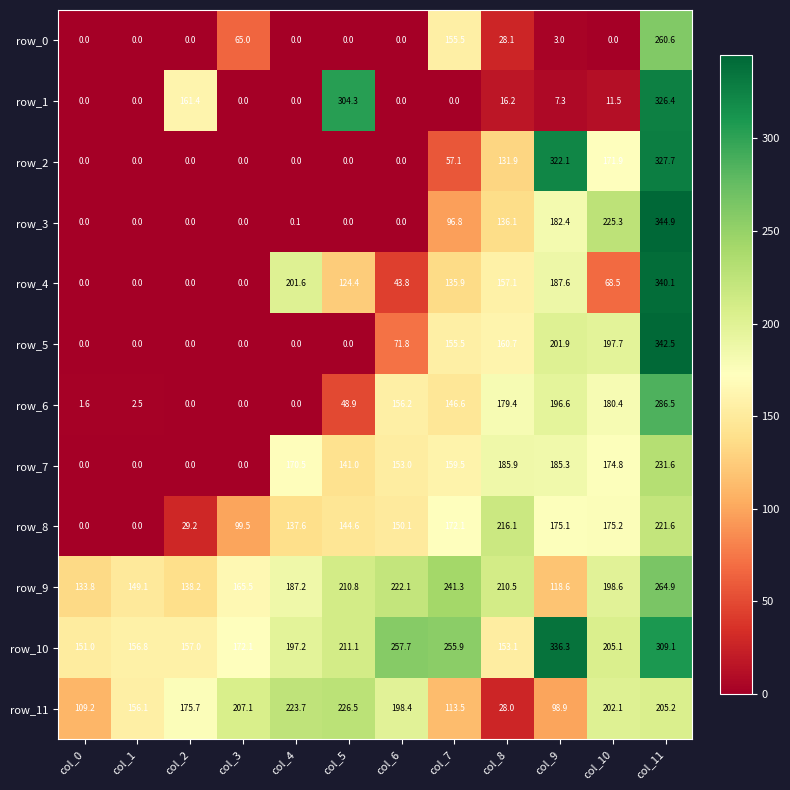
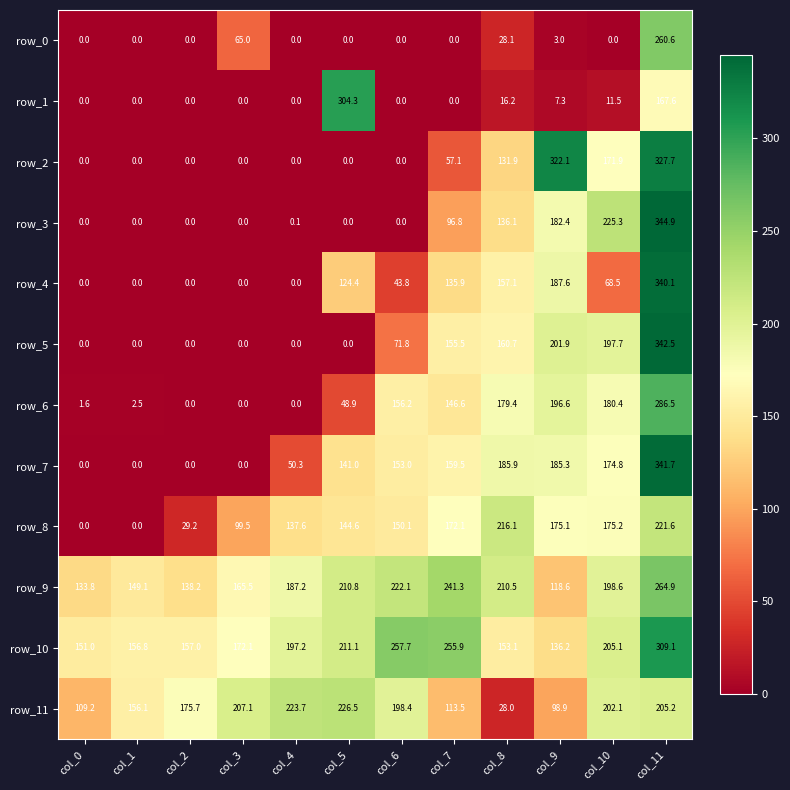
row_0, col_7: 155.5 -> 0.0
row_1, col_2: 161.4 -> 0.0
row_1, col_11: 326.4 -> 167.6
row_4, col_4: 201.6 -> 0.0
row_7, col_4: 170.5 -> 50.3
row_7, col_11: 231.6 -> 341.7
row_10, col_9: 336.3 -> 136.2
